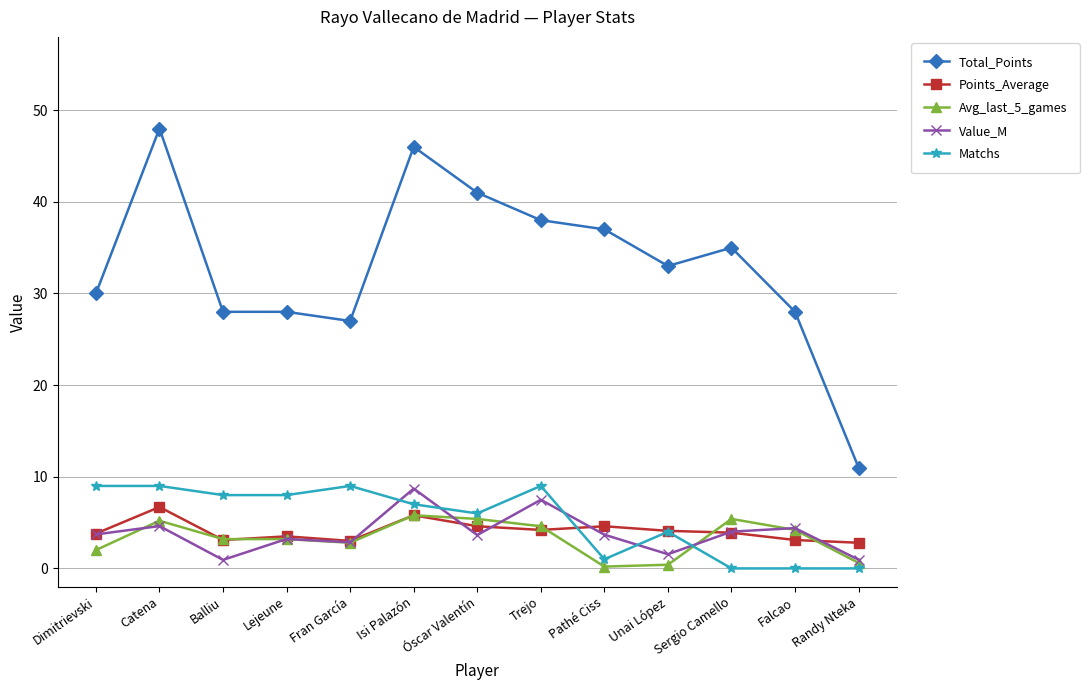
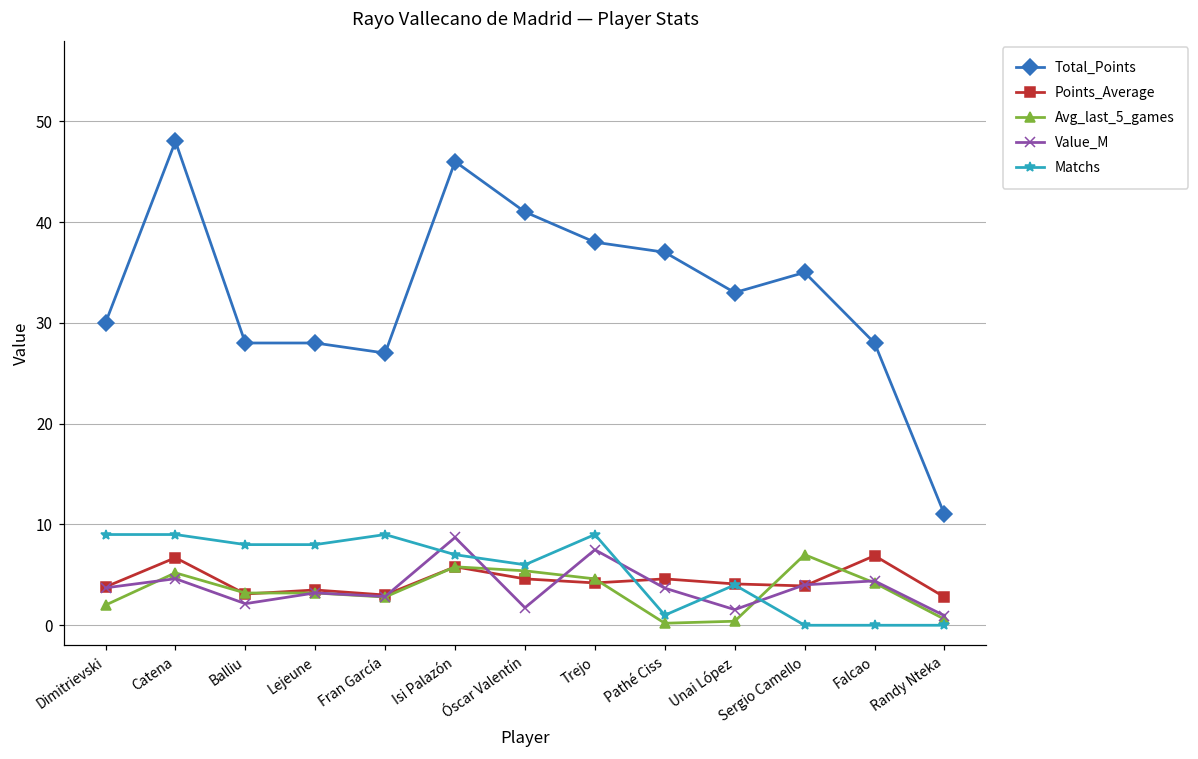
Value_M, Balliu: 1 -> 2
Value_M, Óscar Valentín: 4 -> 2
Avg_last_5_games, Sergio Camello: 5 -> 7
Points_Average, Falcao: 3 -> 7
